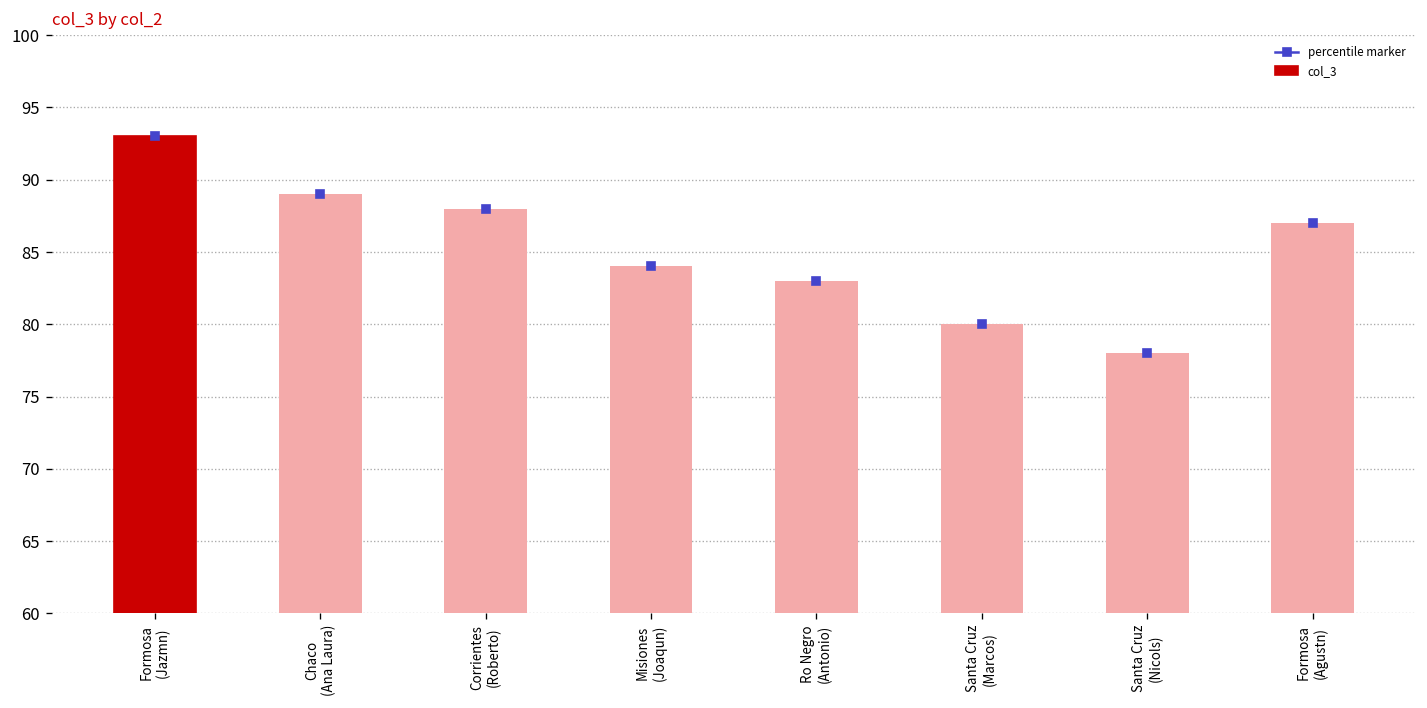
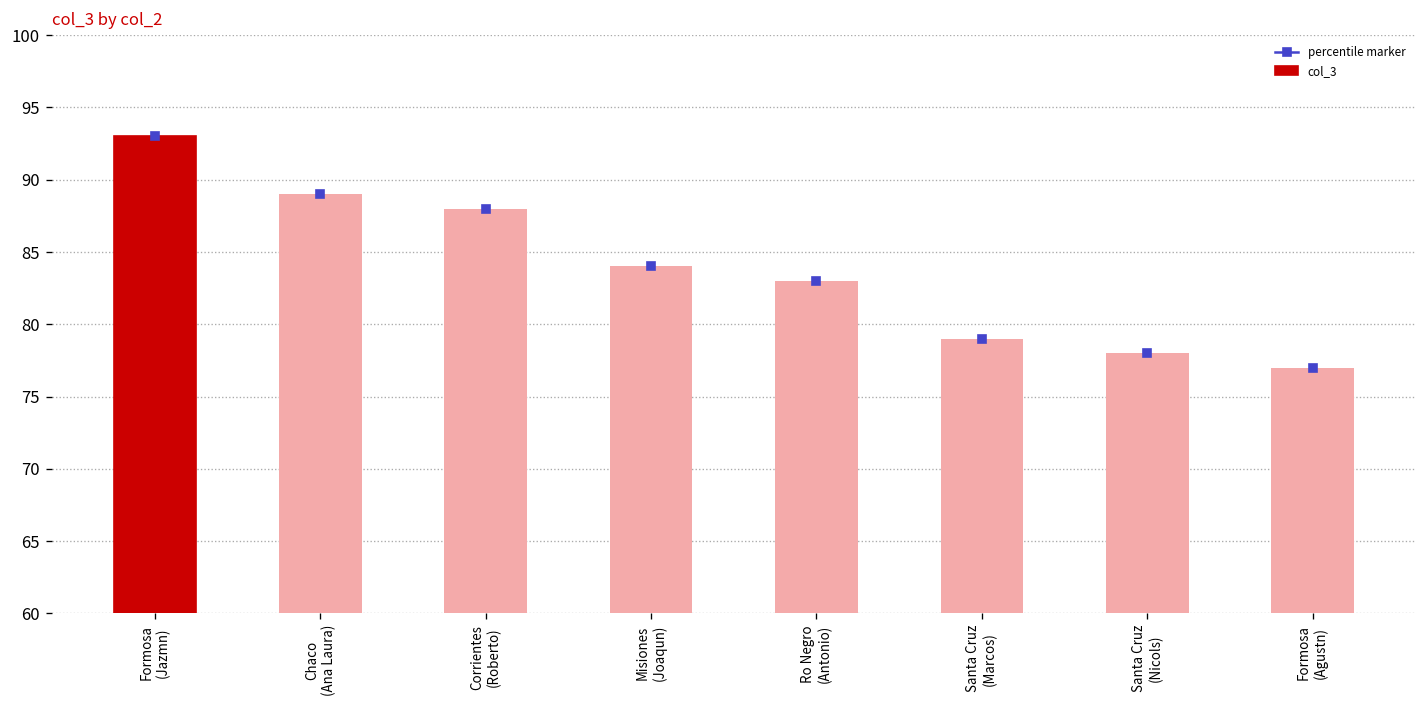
col_3, Santa Cruz (Marcos): 80 -> 79
col_3, Formosa (Agustn): 87 -> 77
